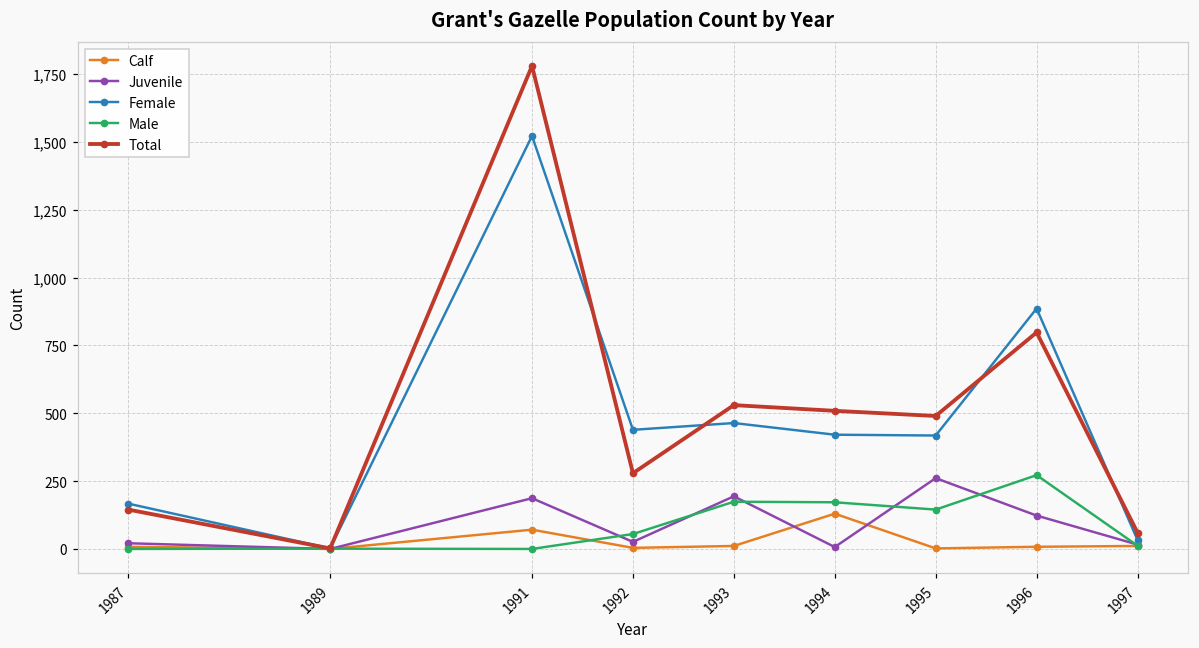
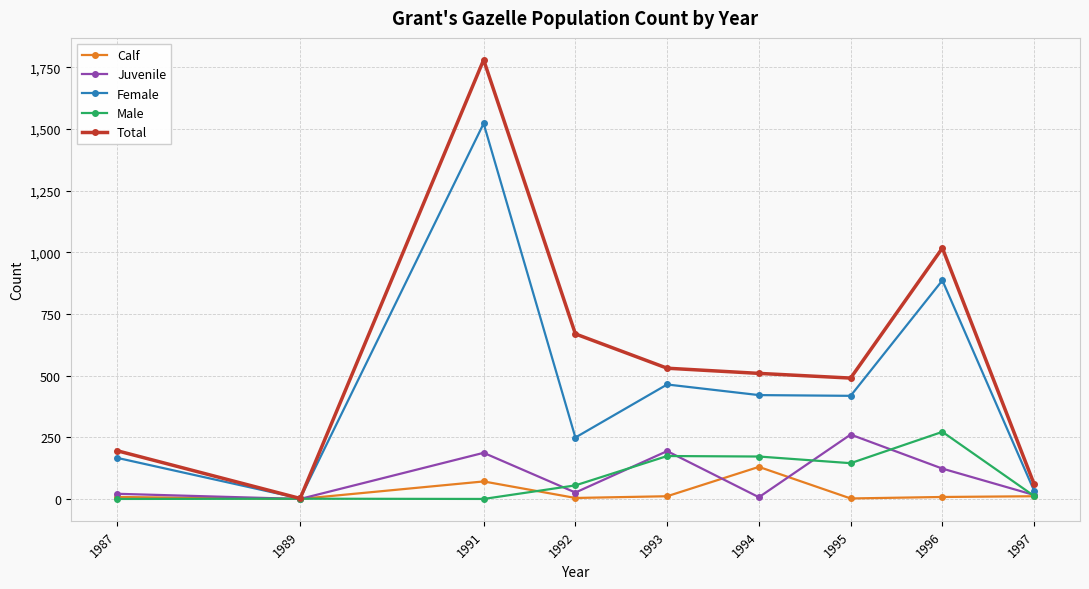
Total, 1987: 150 -> 200
Female, 1992: 440 -> 250
Total, 1992: 280 -> 670
Total, 1996: 800 -> 1,020
